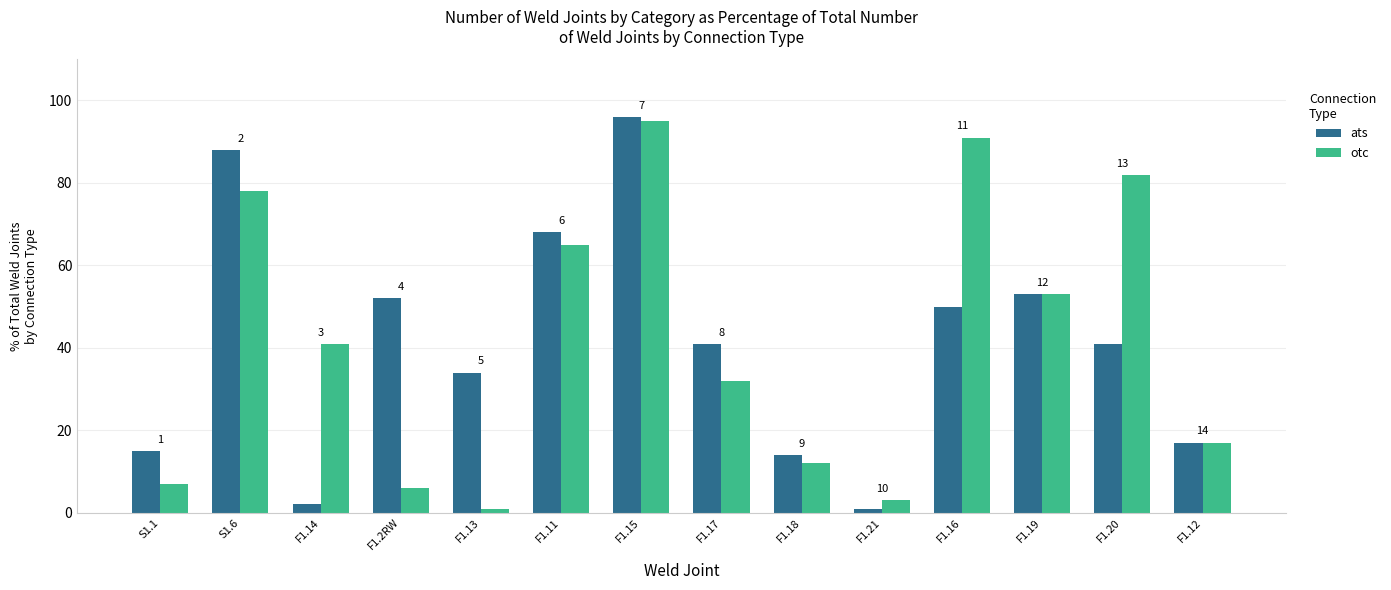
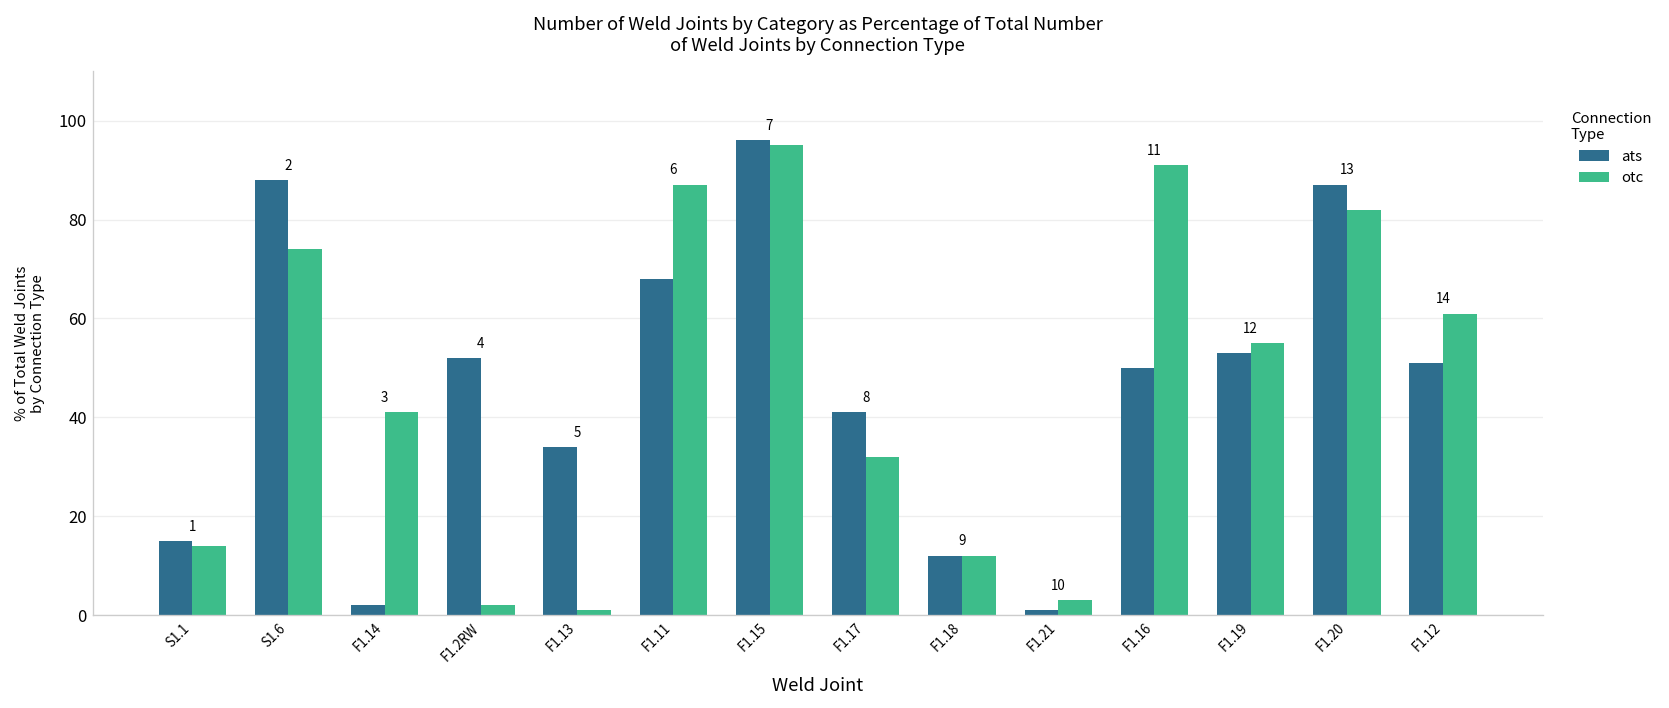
otc, S1.1: 7 -> 14
otc, S1.6: 78 -> 74
otc, F1.2RW: 6 -> 2
otc, F1.11: 65 -> 87
ats, F1.18: 14 -> 12
otc, F1.19: 53 -> 55
ats, F1.20: 41 -> 87
ats, F1.12: 17 -> 51
otc, F1.12: 17 -> 61
